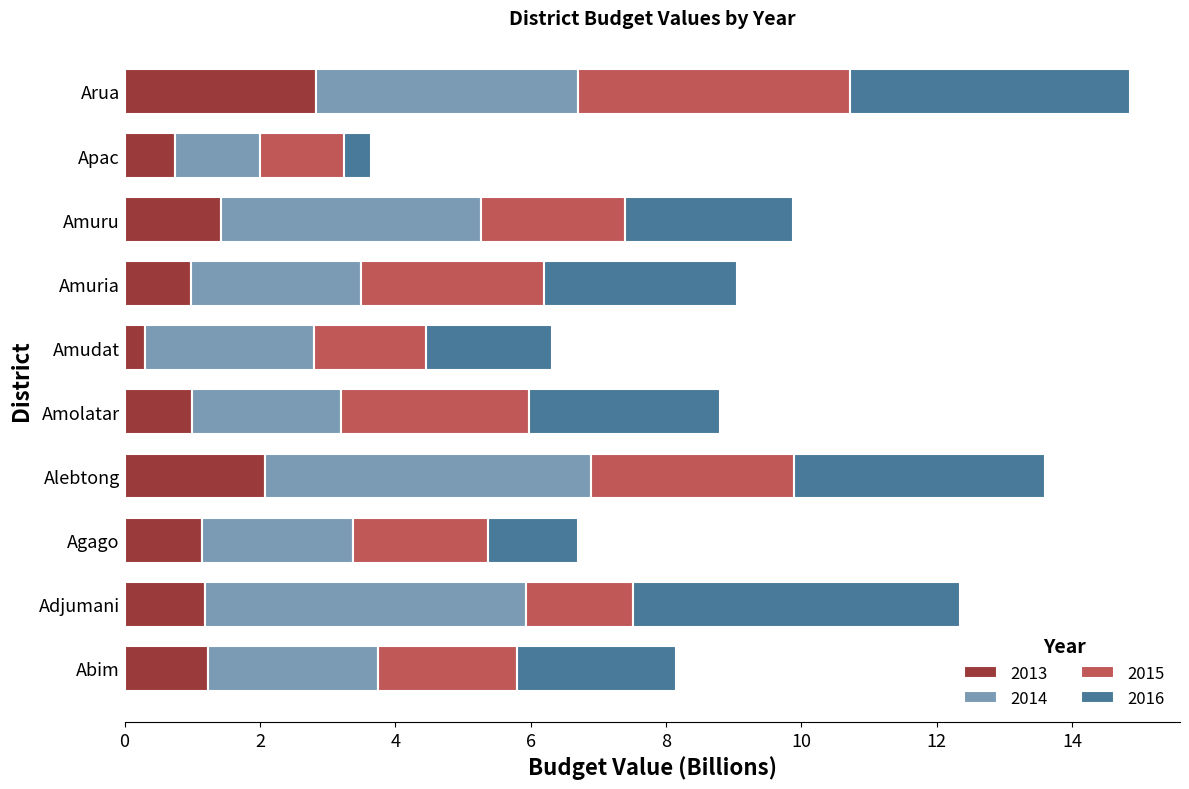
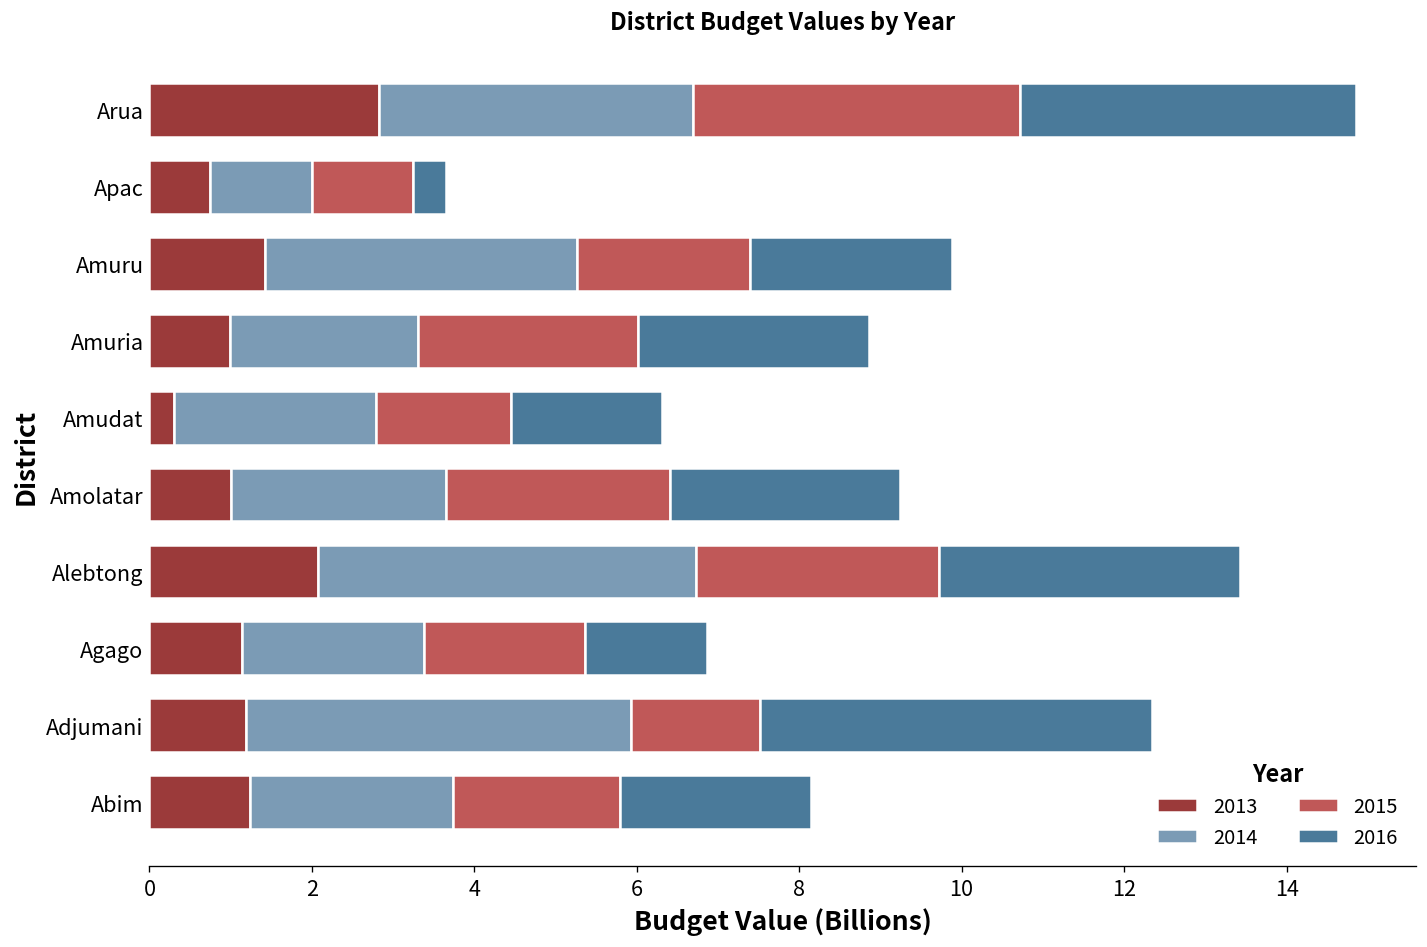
2014, Amuria: 2.5 -> 2.3
2014, Amolatar: 2.2 -> 2.7
2014, Alebtong: 4.8 -> 4.7
2016, Agago: 1.3 -> 1.5
